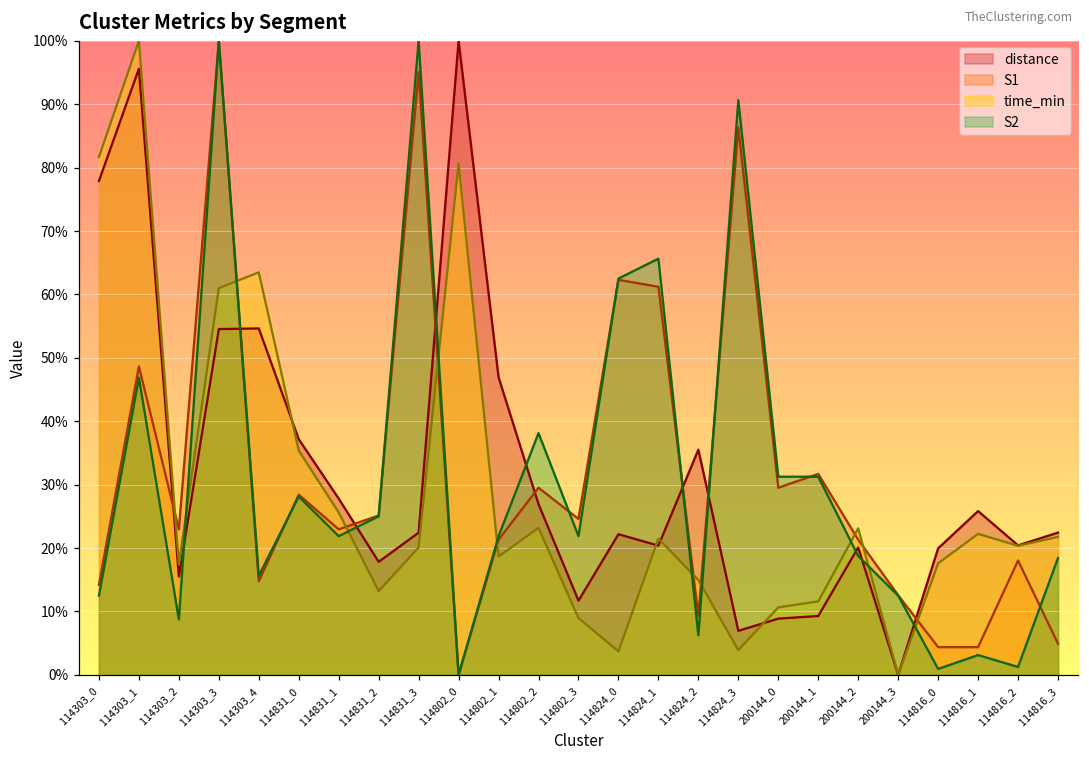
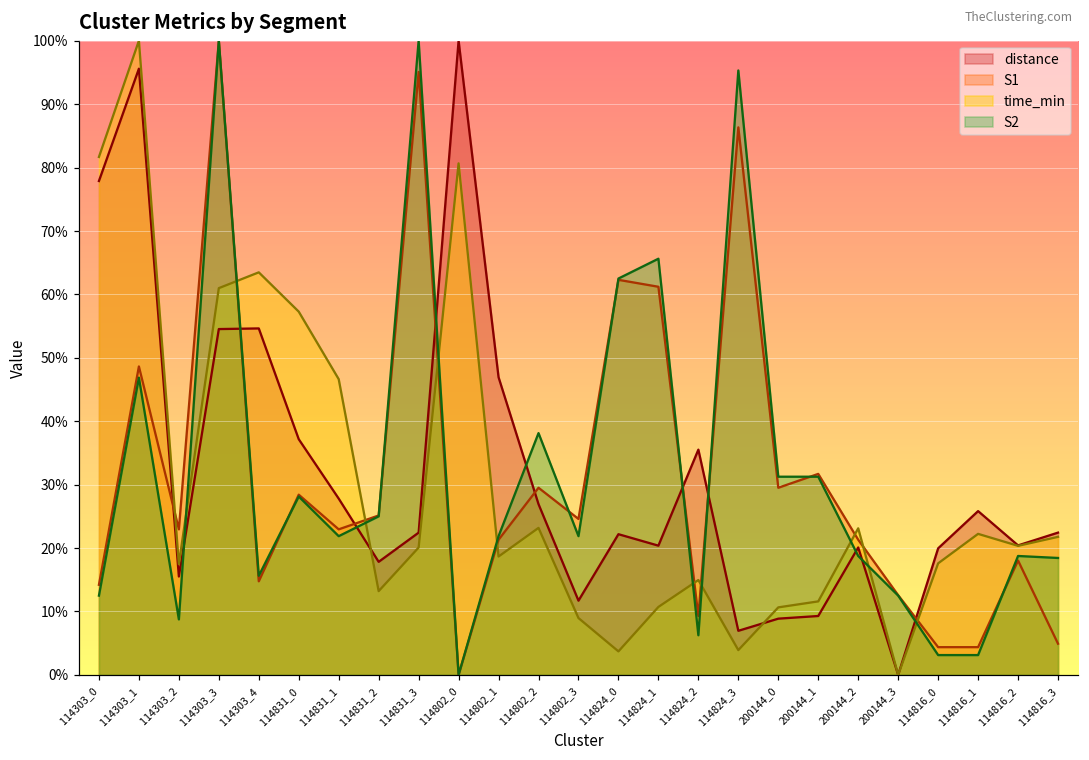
time_min, 114831_0: 35% -> 57%
time_min, 114831_1: 26% -> 47%
time_min, 114824_1: 21% -> 11%
S2, 114824_3: 91% -> 95%
S2, 114816_0: 1% -> 3%
S2, 114816_2: 1% -> 19%
